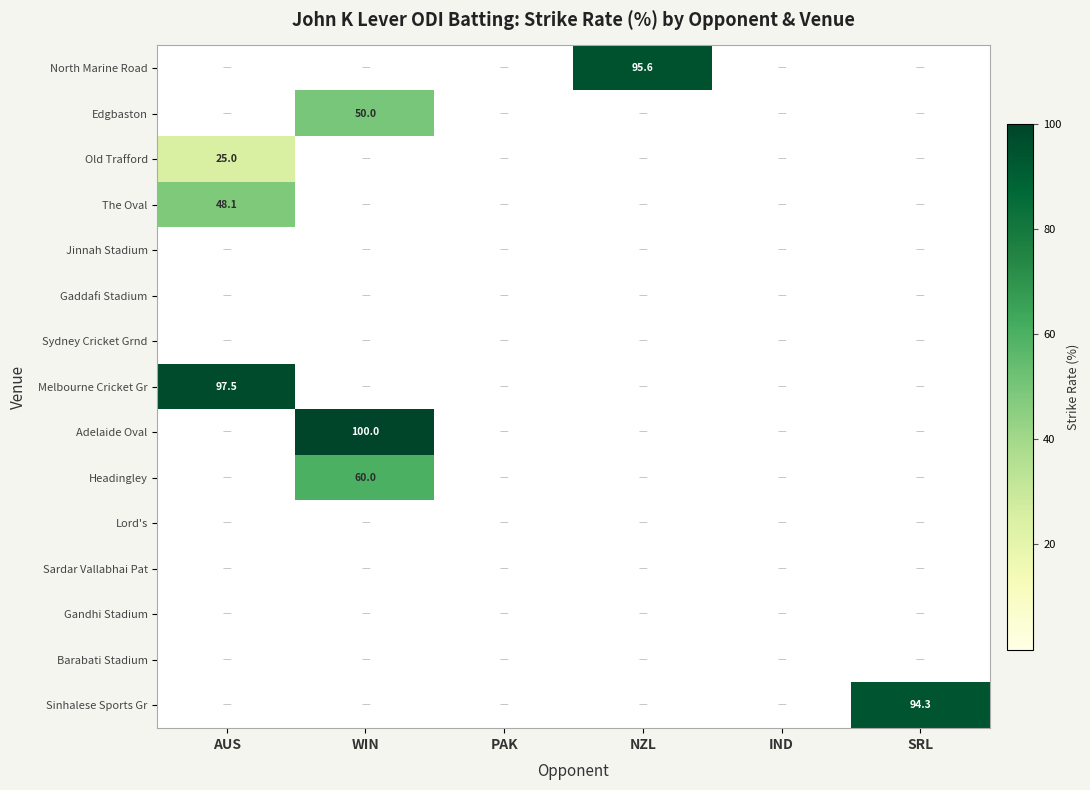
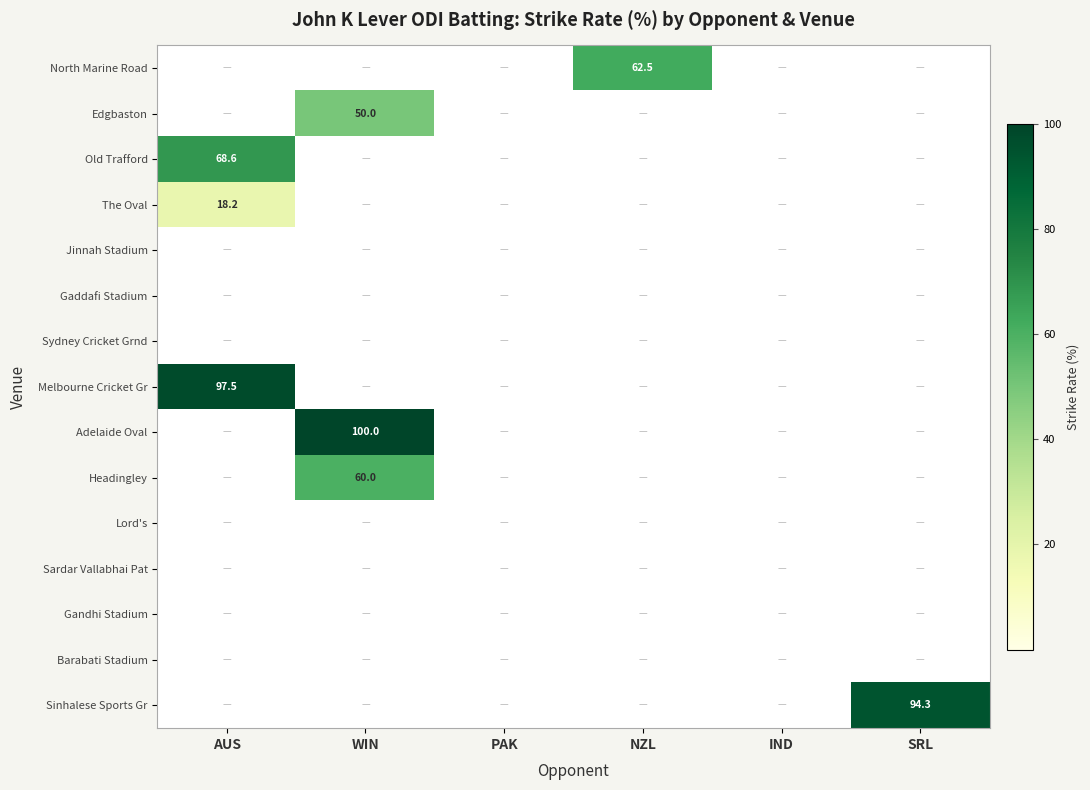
North Marine Road, NZL: 95.6 -> 62.5
Old Trafford, AUS: 25.0 -> 68.6
The Oval, AUS: 48.1 -> 18.2
